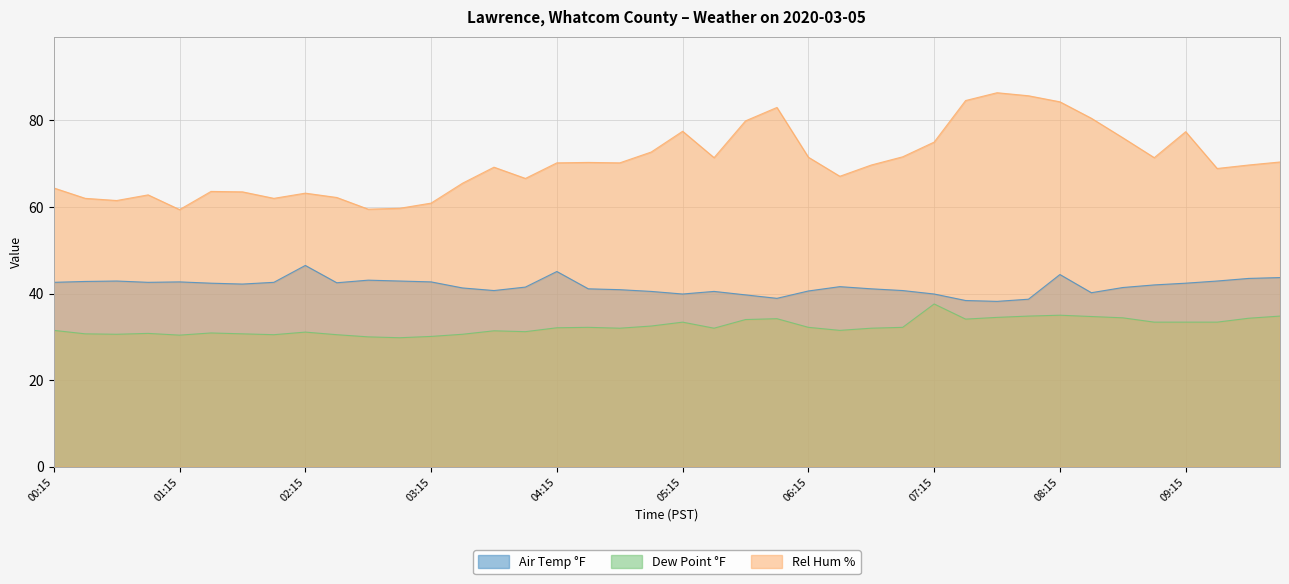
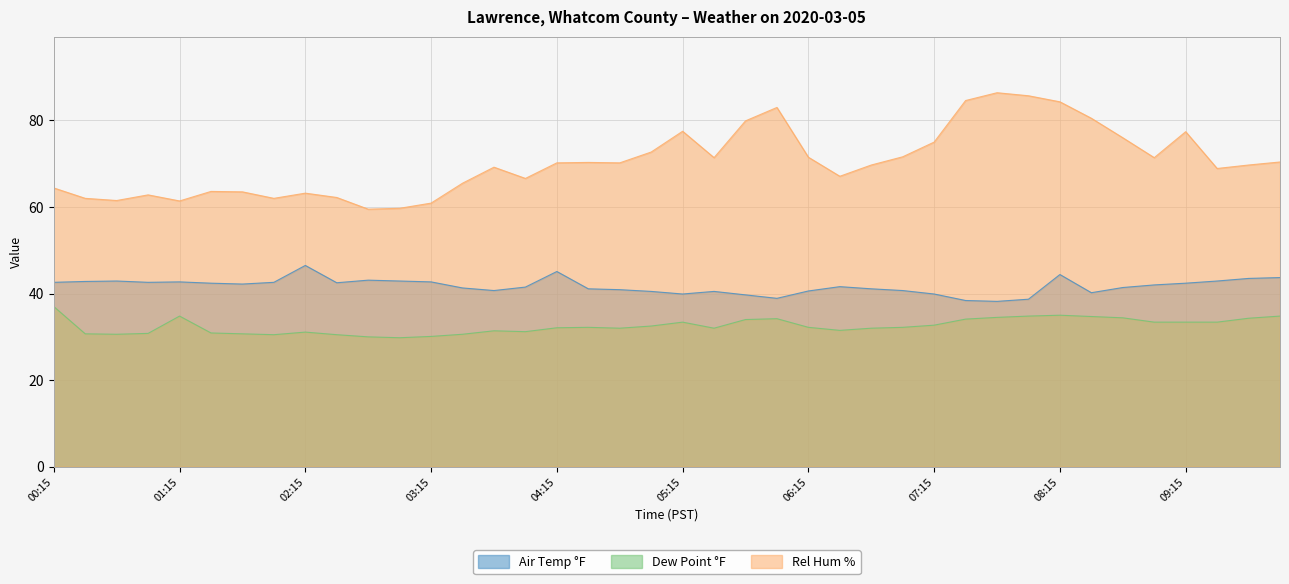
Dew Point °F, 00:15: 32 -> 37
Dew Point °F, 01:15: 30 -> 35
Rel Hum %, 01:15: 59 -> 61
Dew Point °F, 07:15: 38 -> 33
